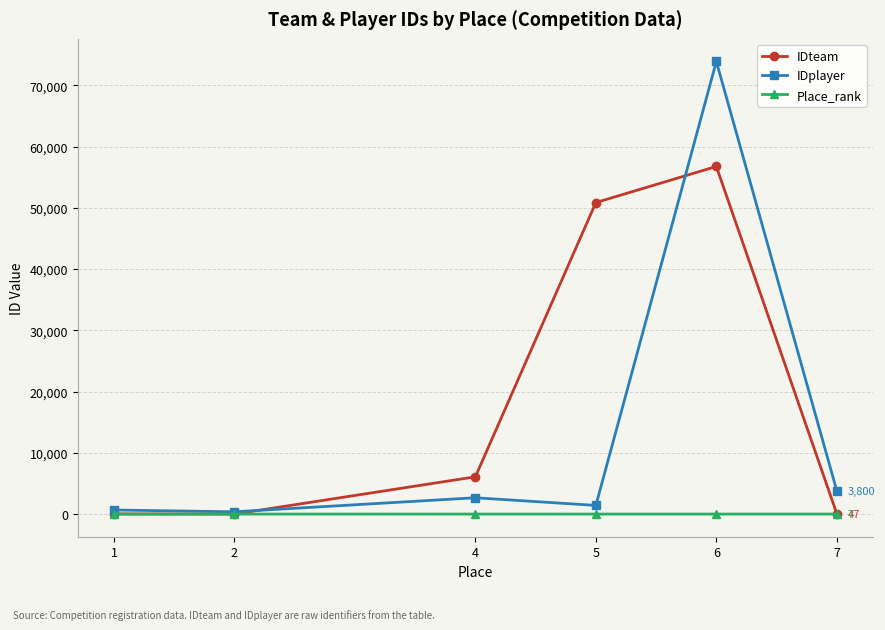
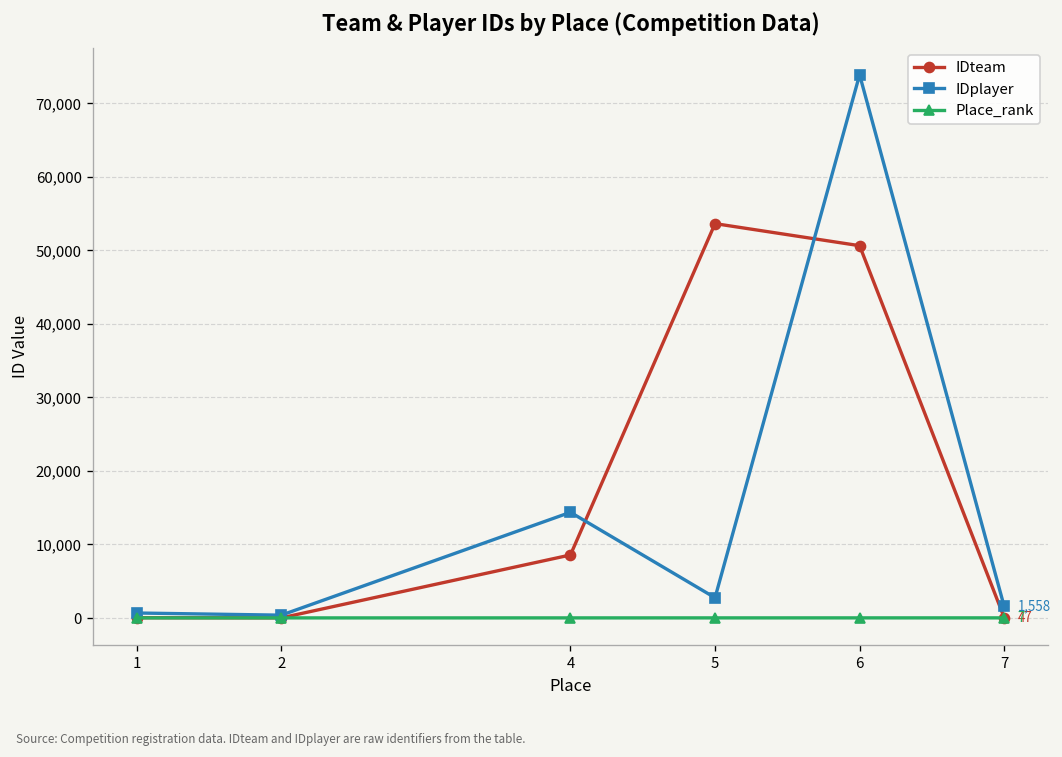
IDteam, 4: 6,000 -> 9,000
IDplayer, 4: 3,000 -> 14,000
IDteam, 5: 51,000 -> 54,000
IDplayer, 5: 1,000 -> 3,000
IDteam, 6: 57,000 -> 51,000
IDplayer, 7: 3,800 -> 1,558
